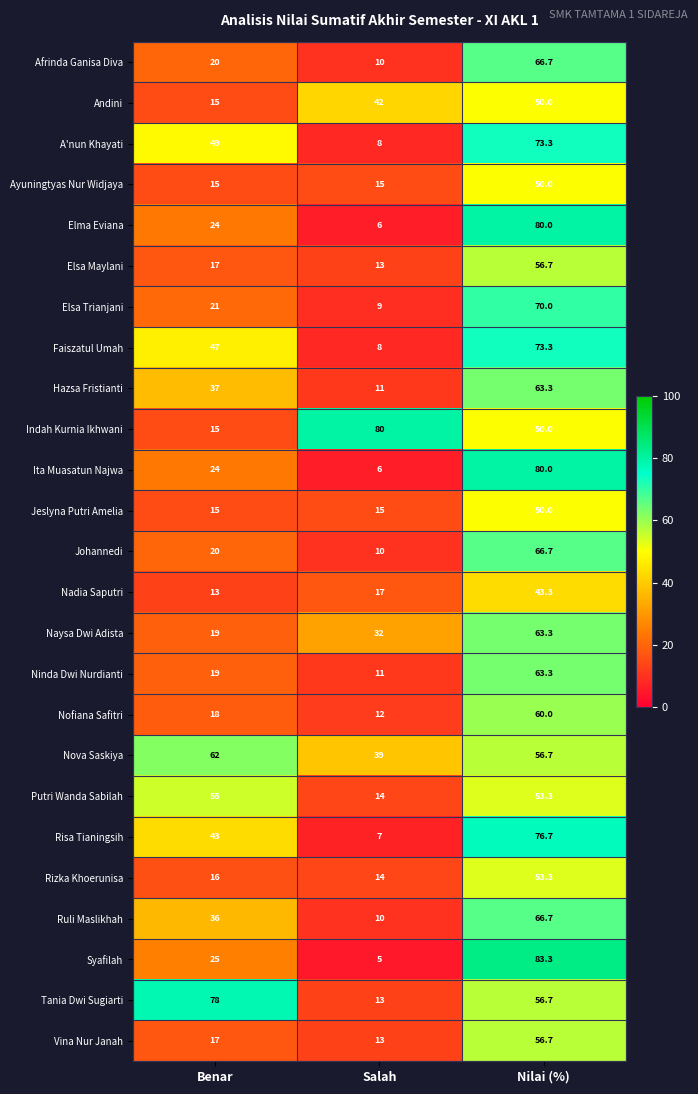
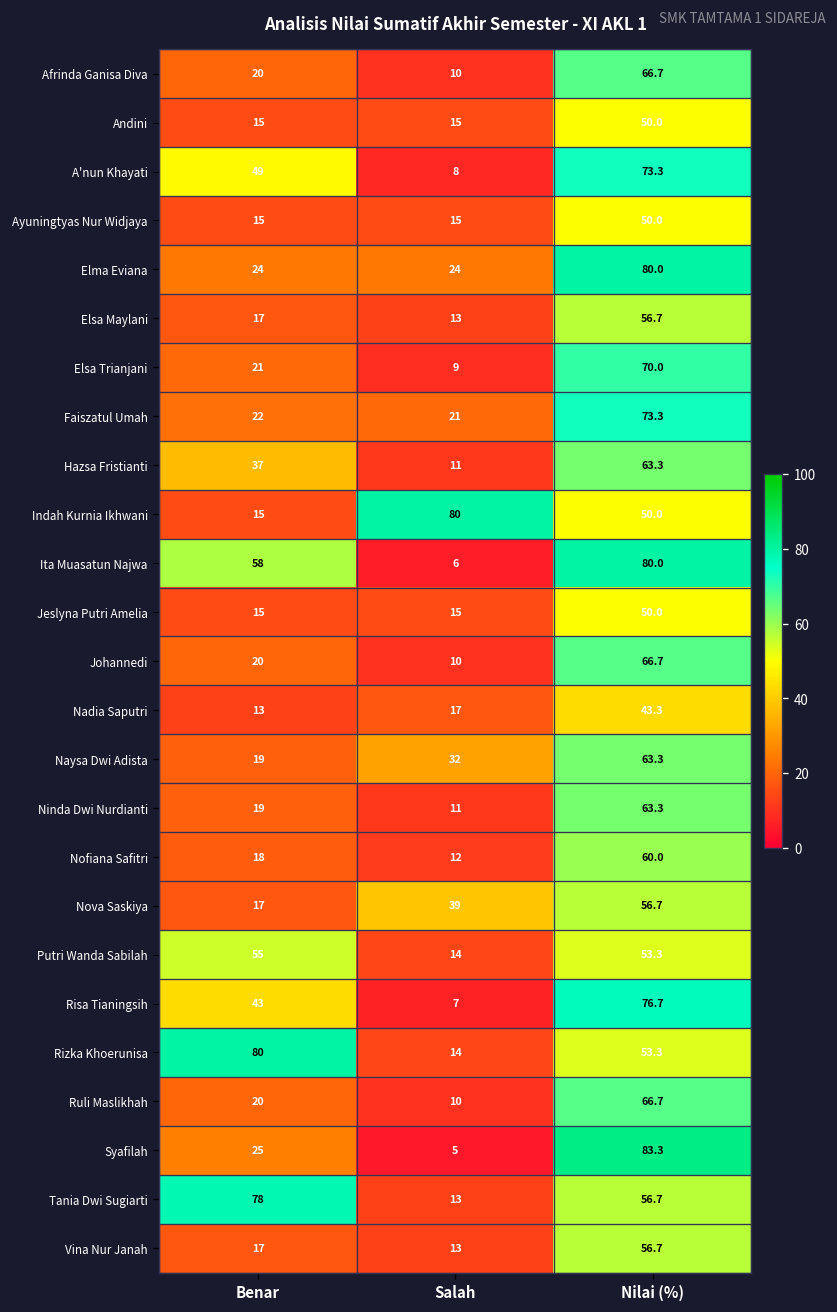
Andini, Salah: 42 -> 15
Elma Eviana, Salah: 6 -> 24
Faiszatul Umah, Benar: 47 -> 22
Faiszatul Umah, Salah: 8 -> 21
Ita Muasatun Najwa, Benar: 24 -> 58
Nova Saskiya, Benar: 62 -> 17
Rizka Khoerunisa, Benar: 16 -> 80
Ruli Maslikhah, Benar: 36 -> 20
